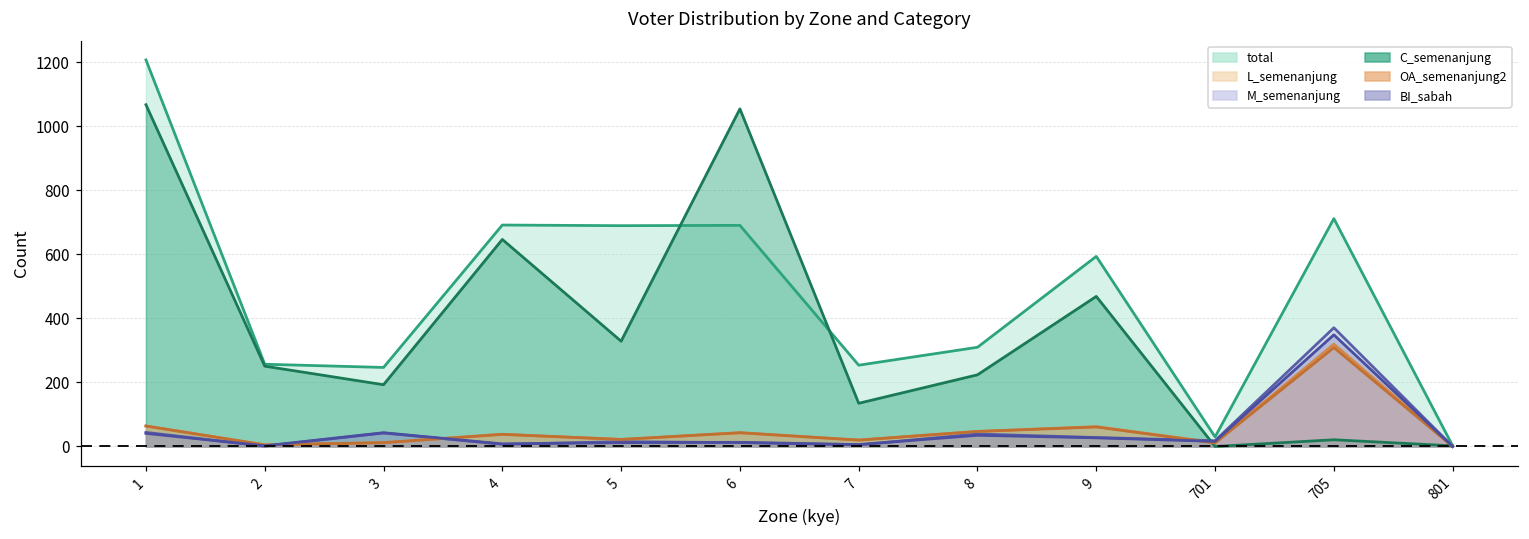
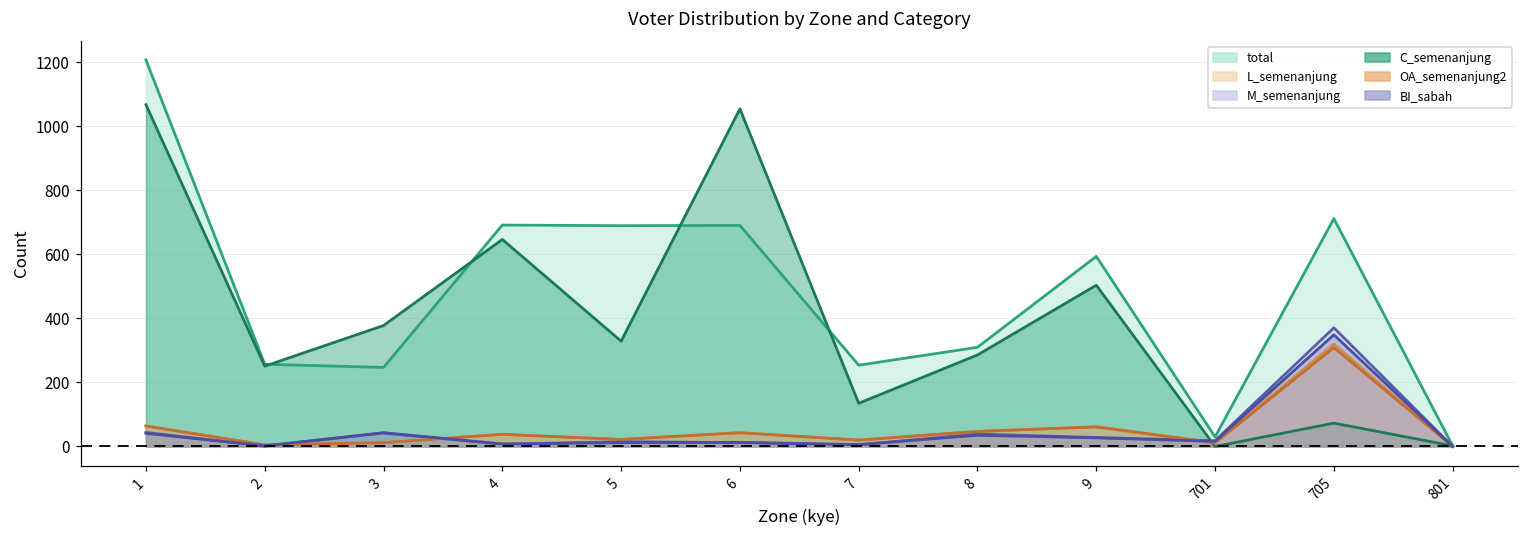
C_semenanjung, 3: 190 -> 380
C_semenanjung, 8: 220 -> 290
C_semenanjung, 9: 470 -> 500
C_semenanjung, 705: 20 -> 70
